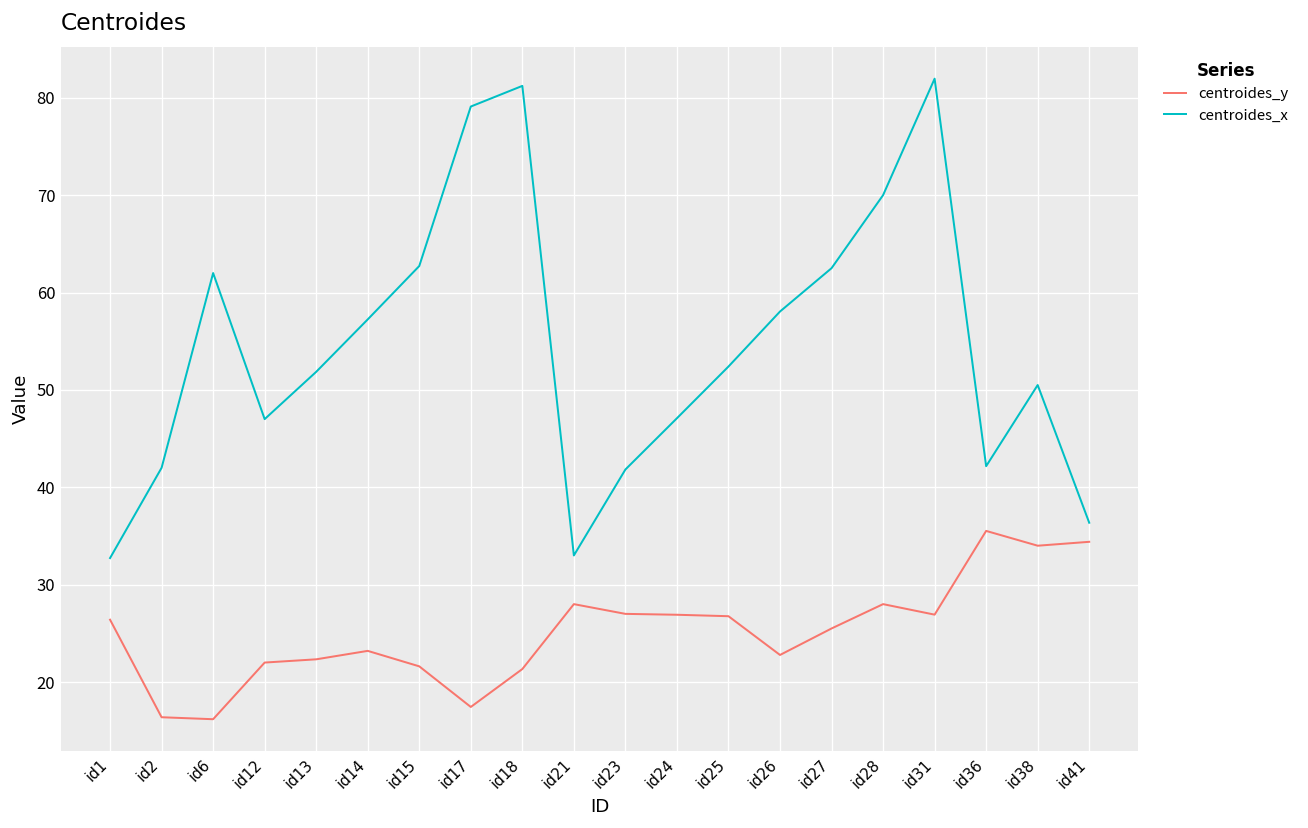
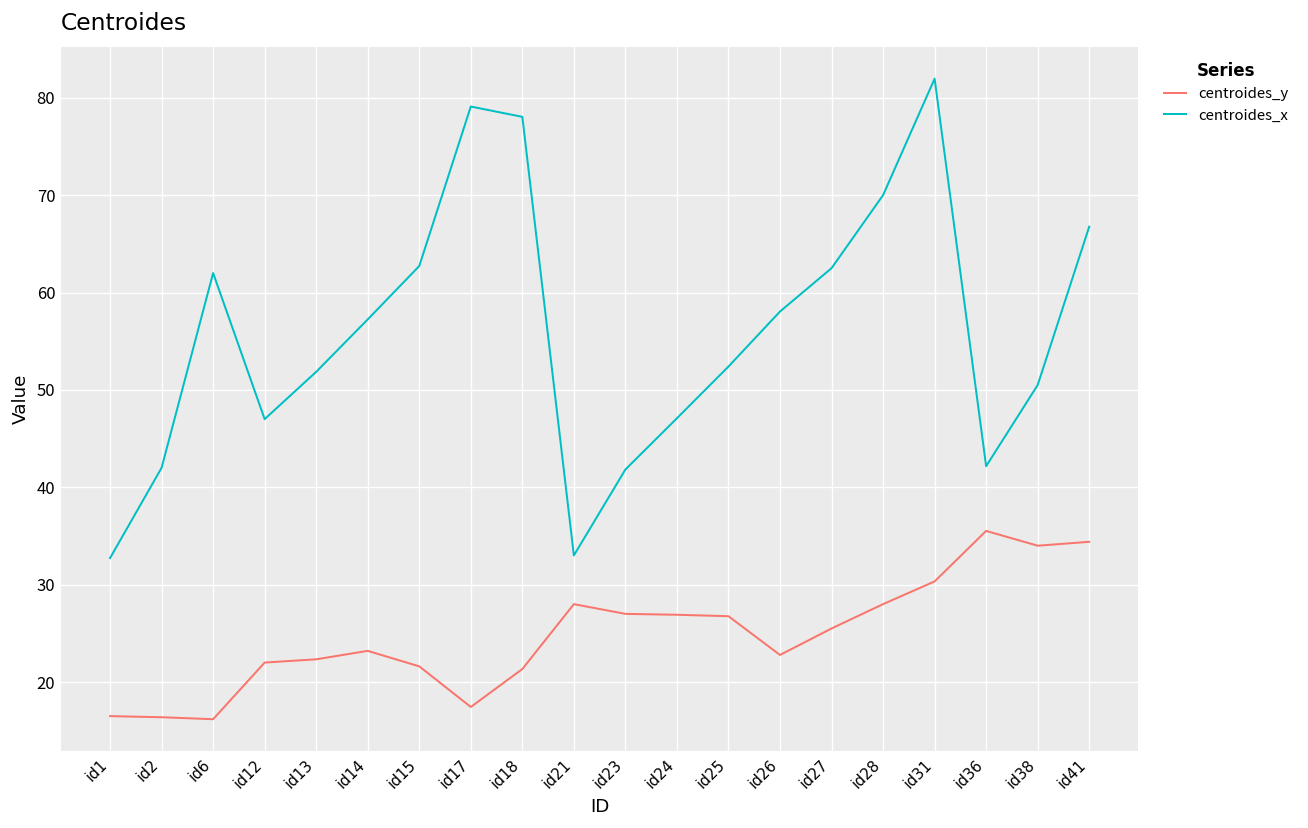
centroides_y, id1: 26 -> 17
centroides_x, id18: 81 -> 78
centroides_y, id31: 27 -> 30
centroides_x, id41: 36 -> 67
